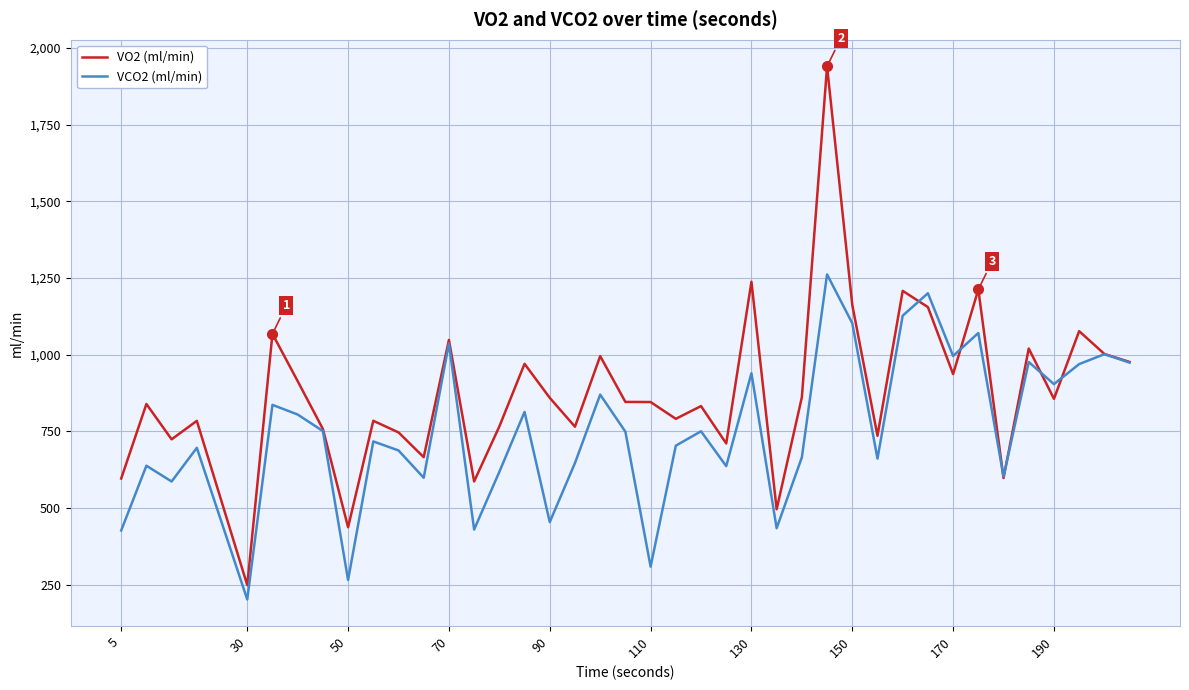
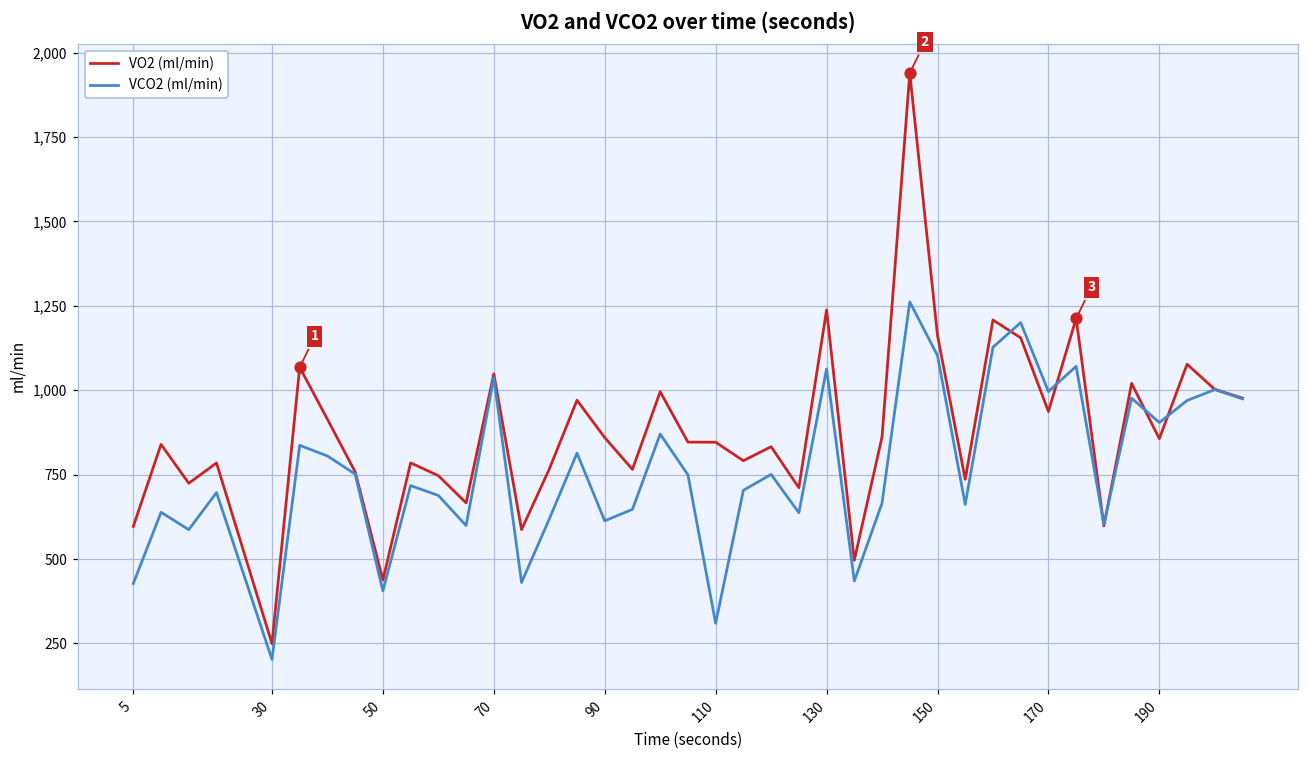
VCO2 (ml/min), 50: 270 -> 410
VCO2 (ml/min), 90: 450 -> 610
VCO2 (ml/min), 130: 940 -> 1,060
